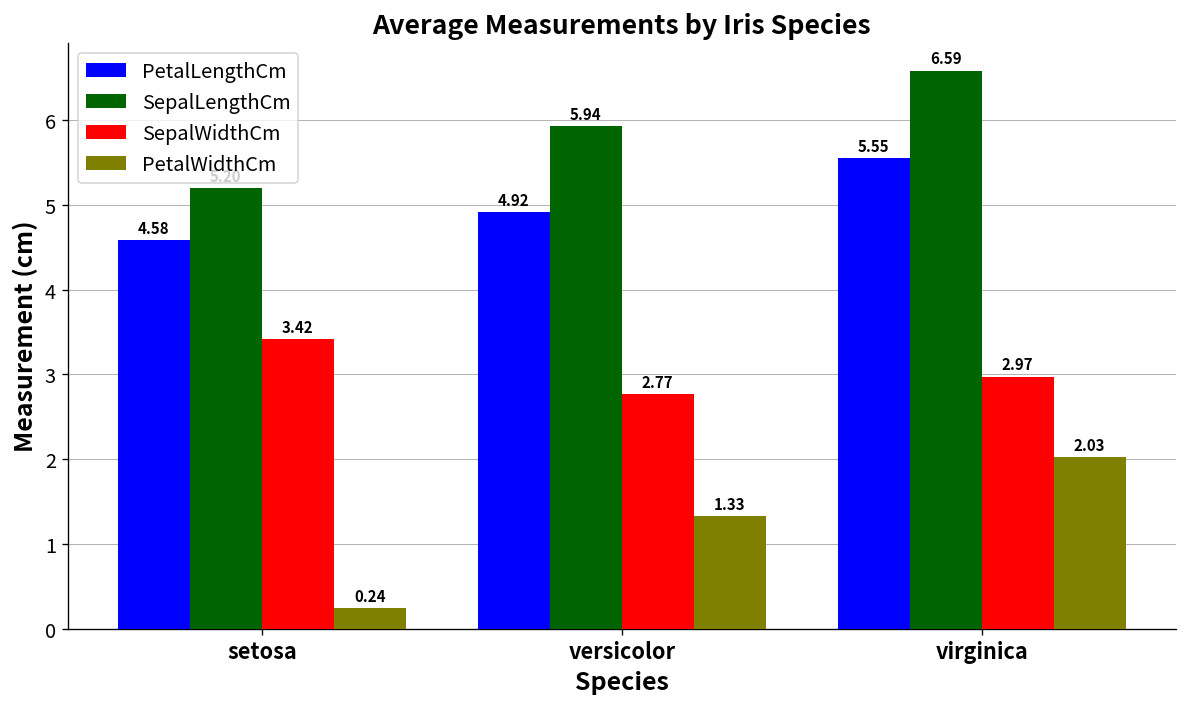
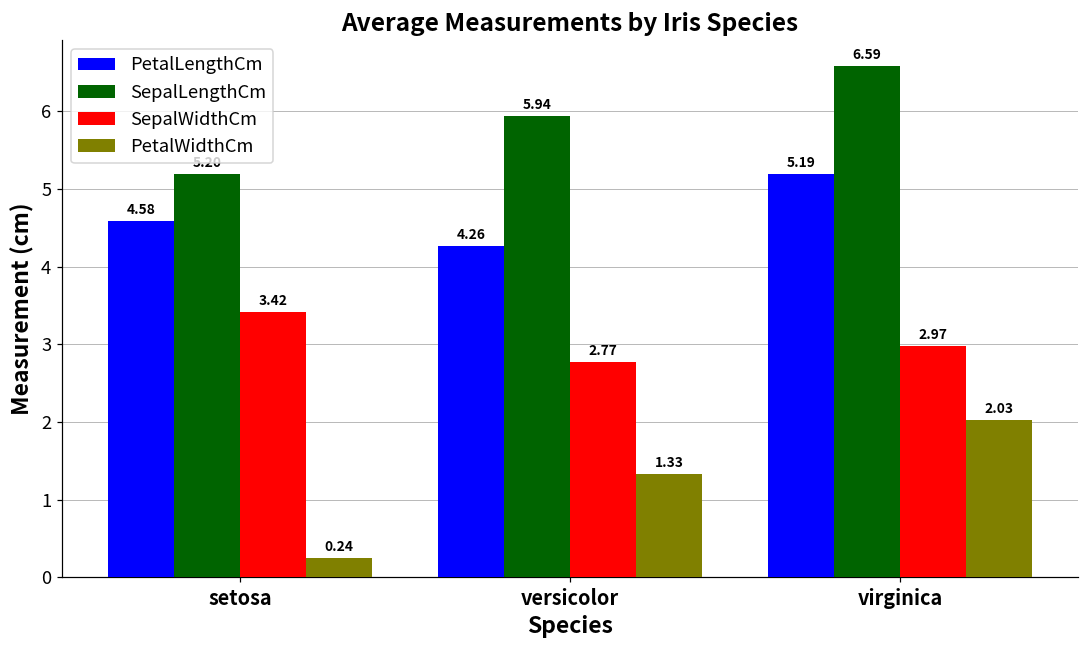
PetalLengthCm, versicolor: 4.92 -> 4.26
PetalLengthCm, virginica: 5.55 -> 5.19
